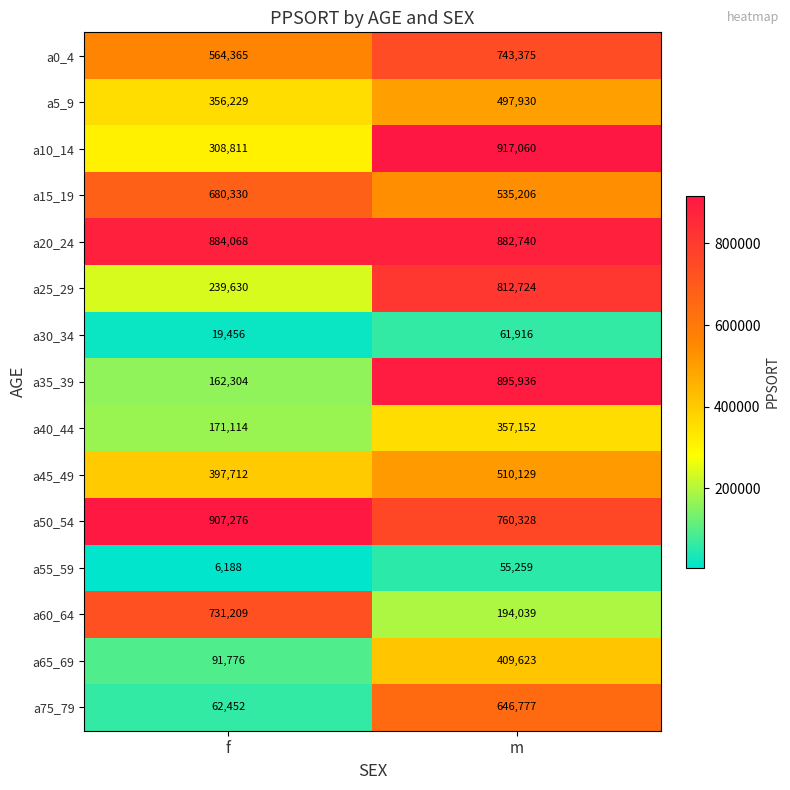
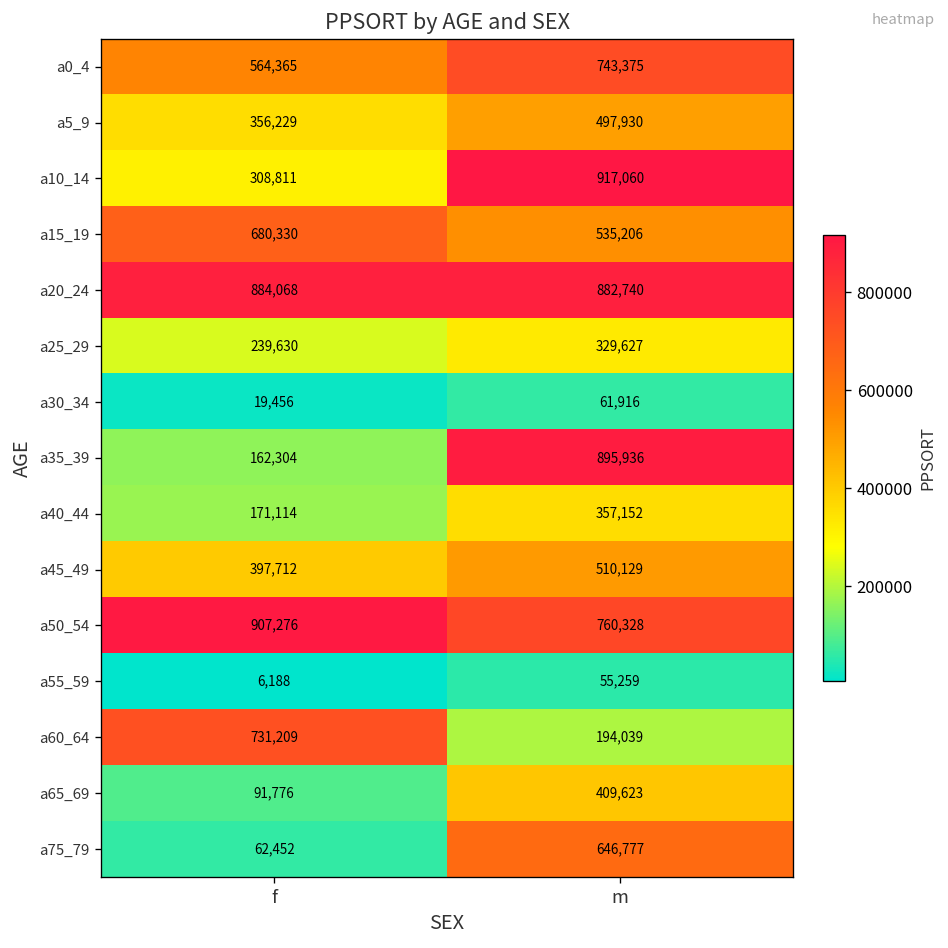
a25_29, m: 812,724 -> 329,627
